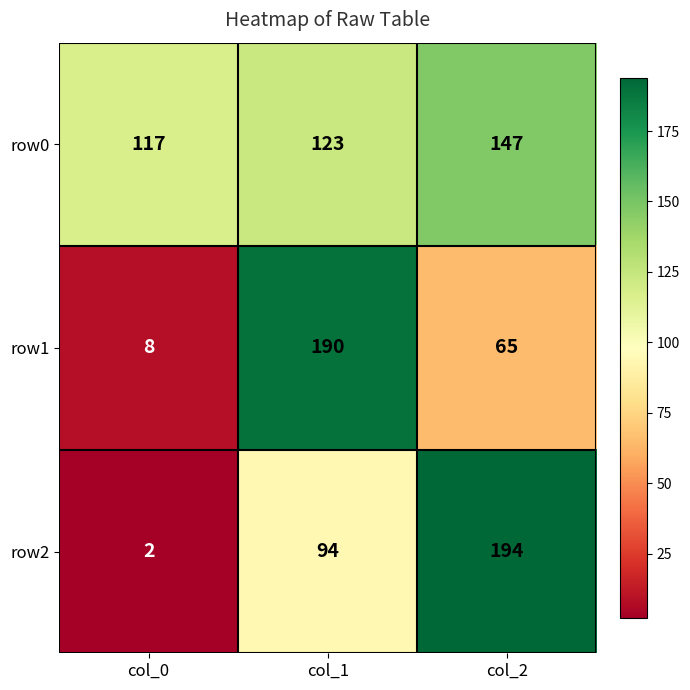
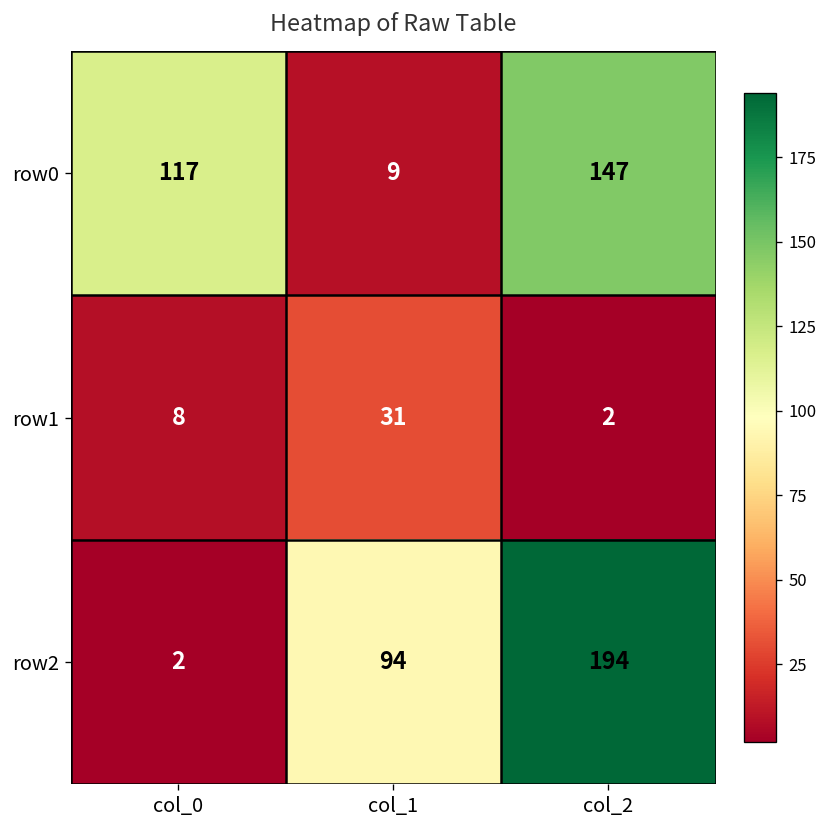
row0, col_1: 123 -> 9
row1, col_1: 190 -> 31
row1, col_2: 65 -> 2
